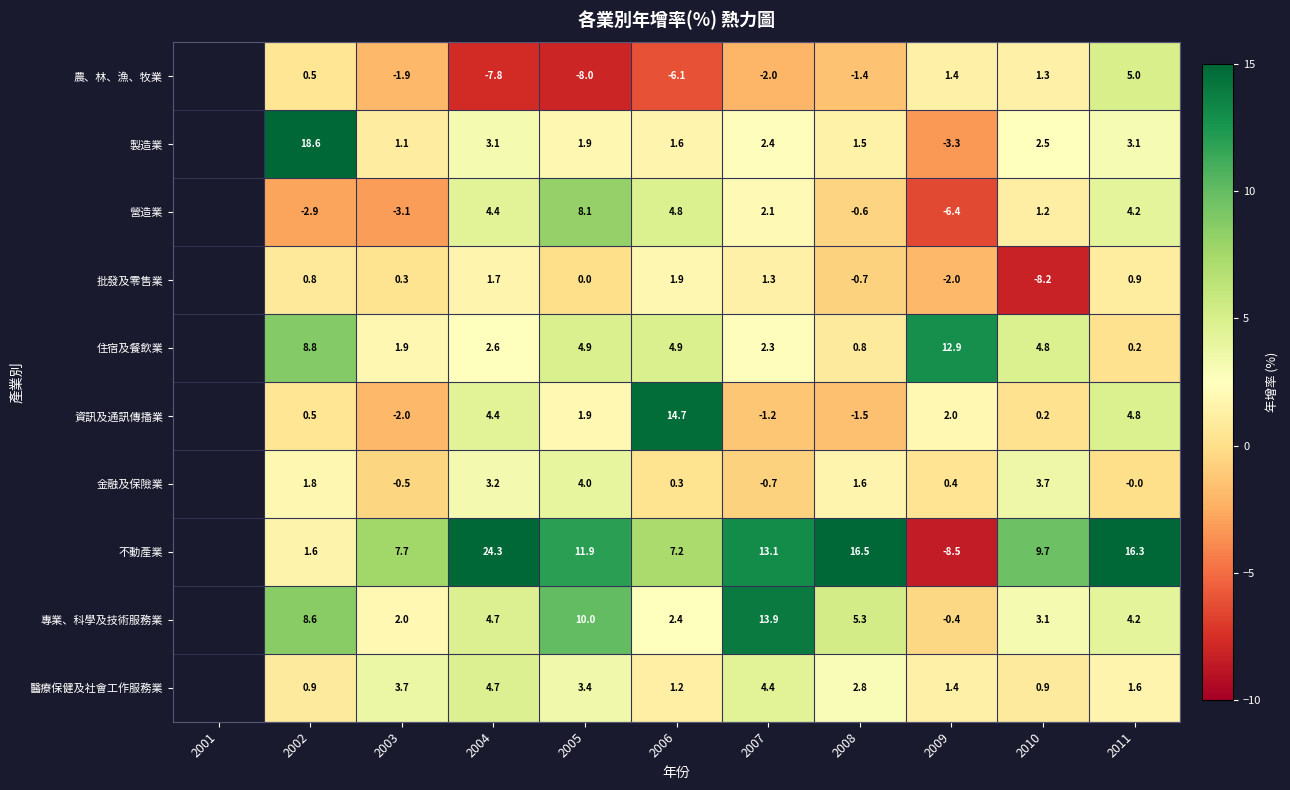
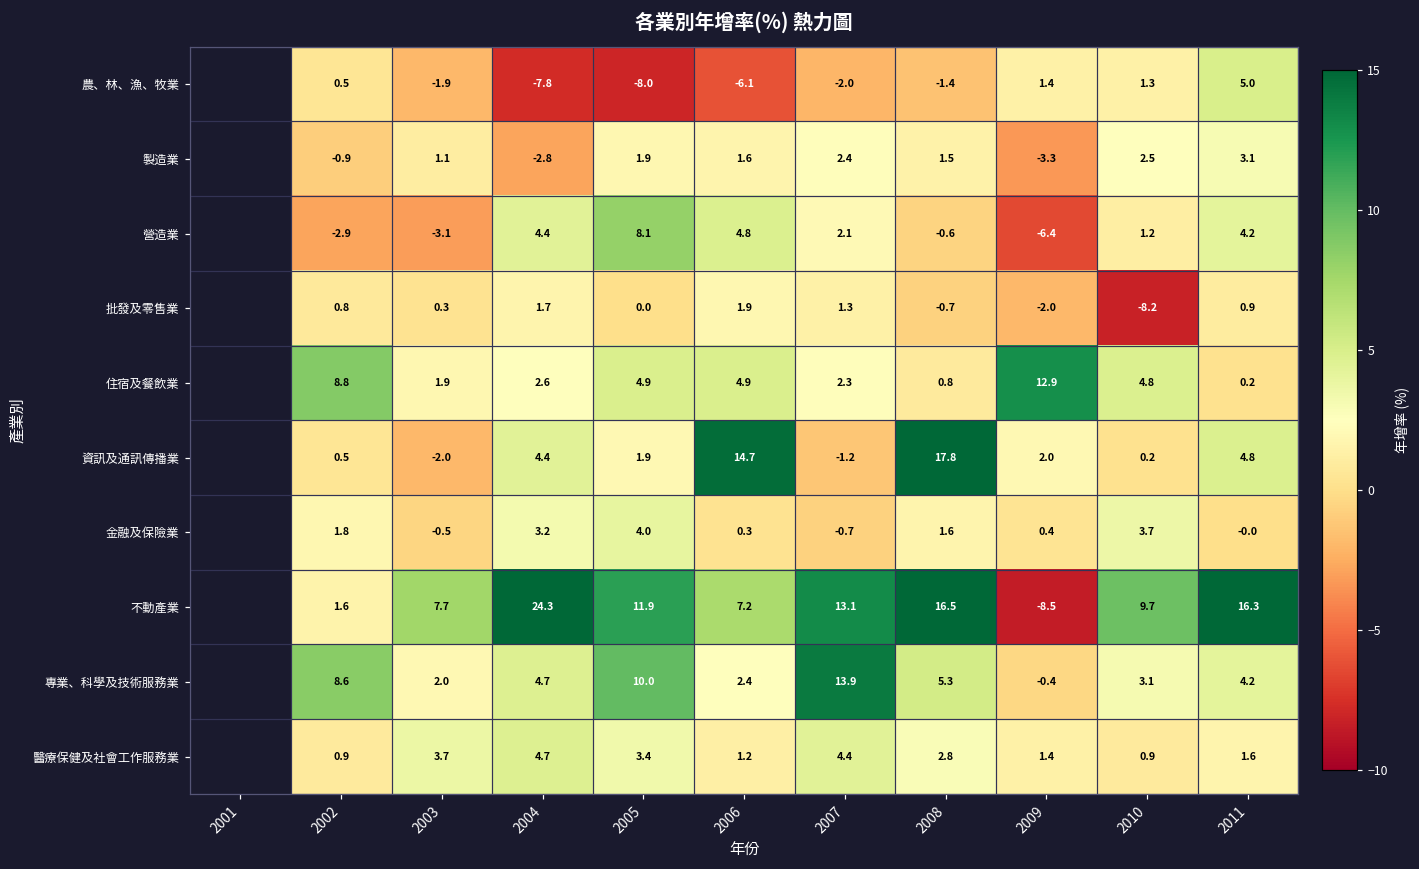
製造業, 2002: 18.6 -> -0.9
製造業, 2004: 3.1 -> -2.8
資訊及通訊傳播業, 2008: -1.5 -> 17.8
